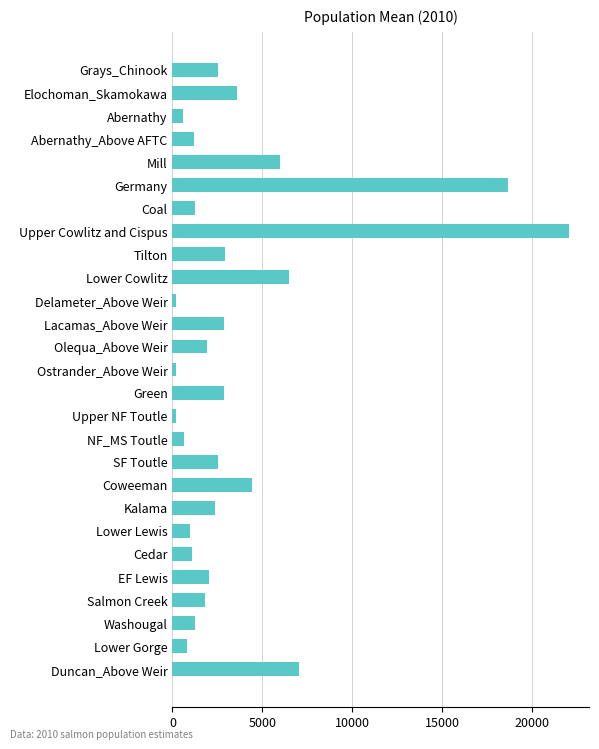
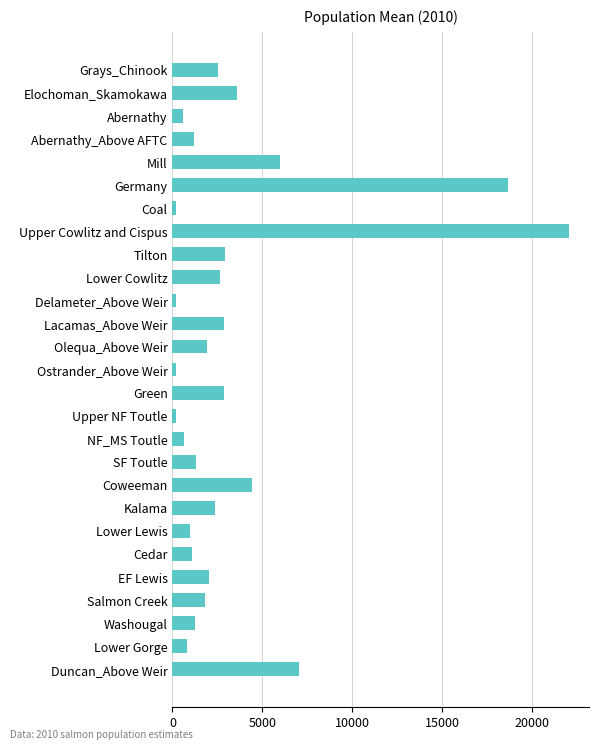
Coal: 1200 -> 200
Lower Cowlitz: 6500 -> 2700
SF Toutle: 2500 -> 1300
